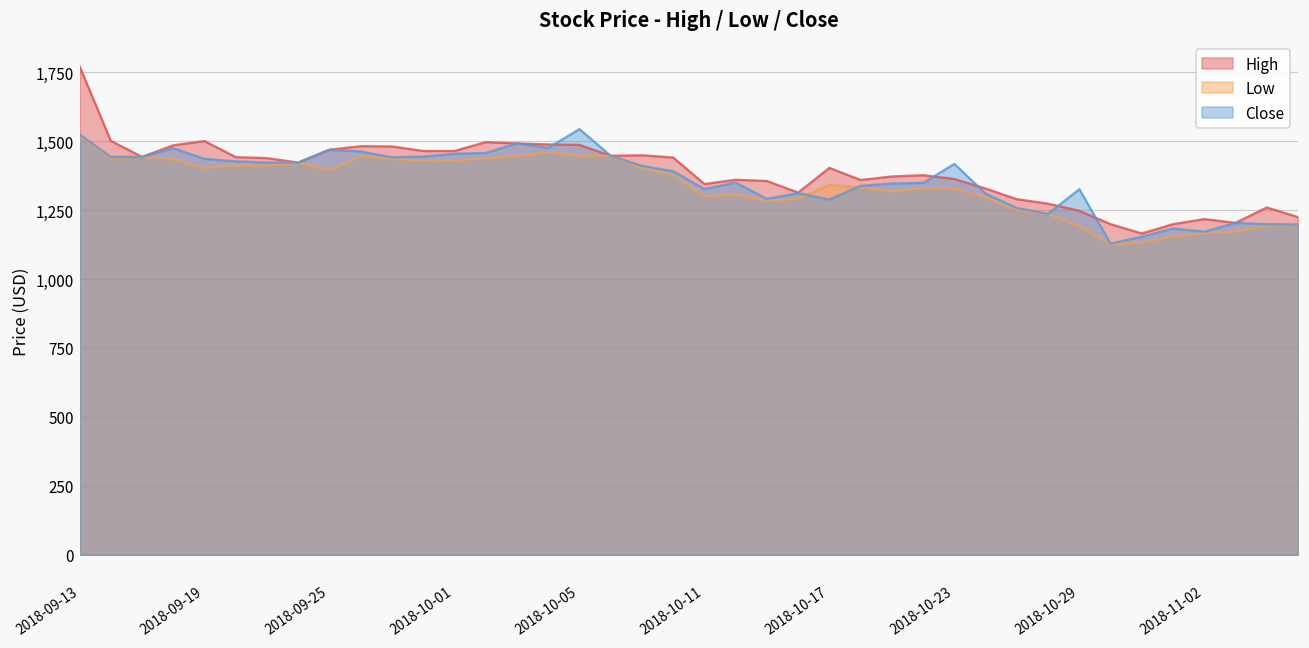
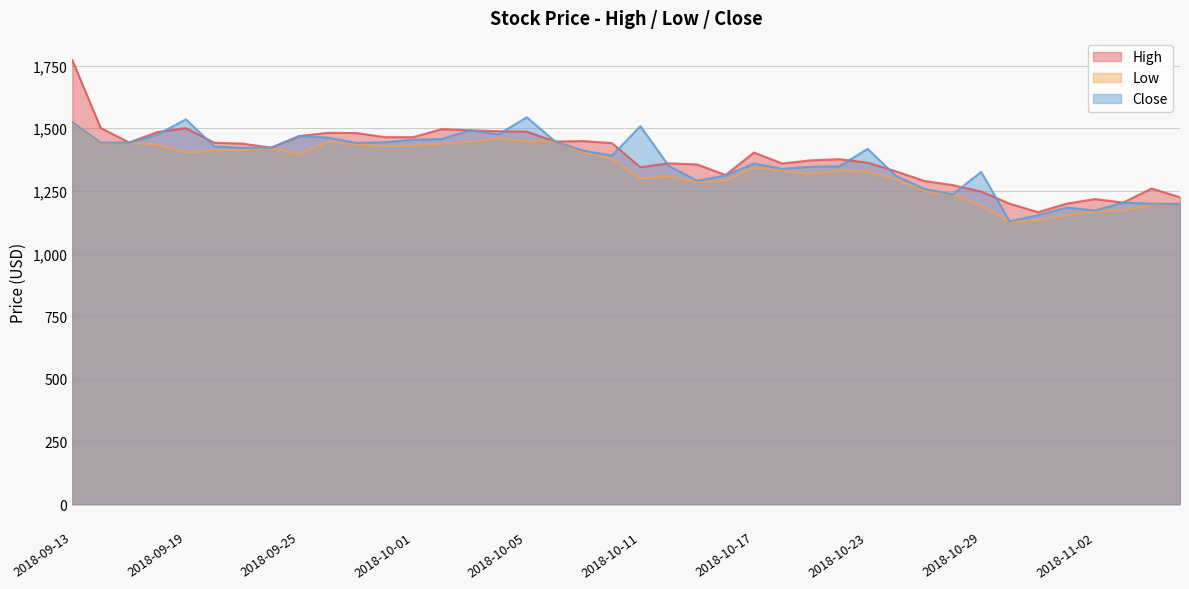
Close, 2018-09-19: 1,440 -> 1,540
Close, 2018-10-11: 1,330 -> 1,510
Close, 2018-10-17: 1,290 -> 1,360
